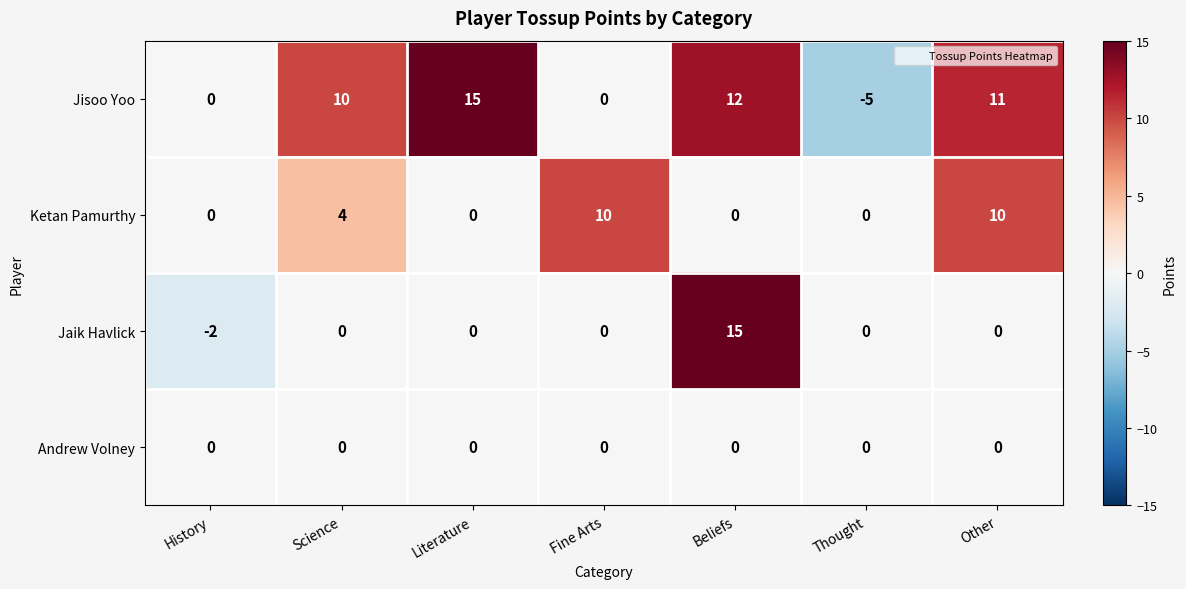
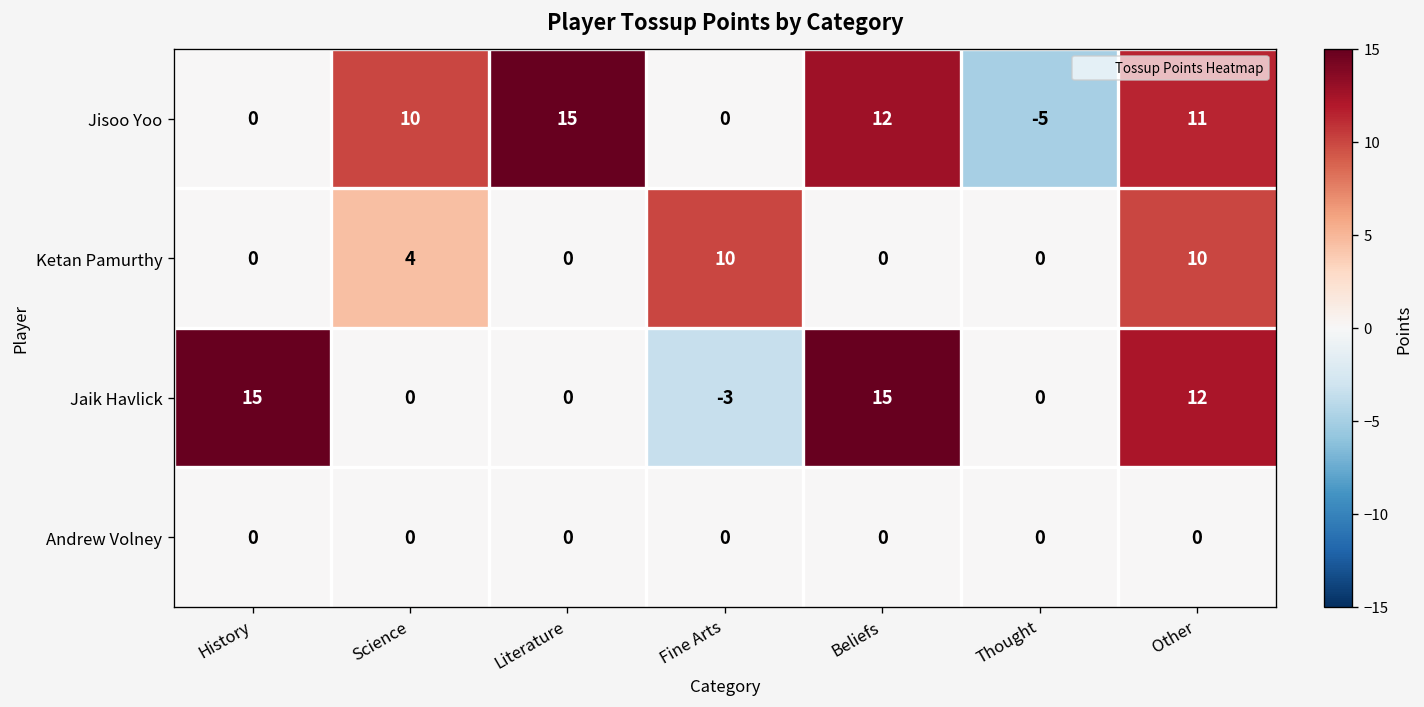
Jaik Havlick, History: -2 -> 15
Jaik Havlick, Fine Arts: 0 -> -3
Jaik Havlick, Other: 0 -> 12
